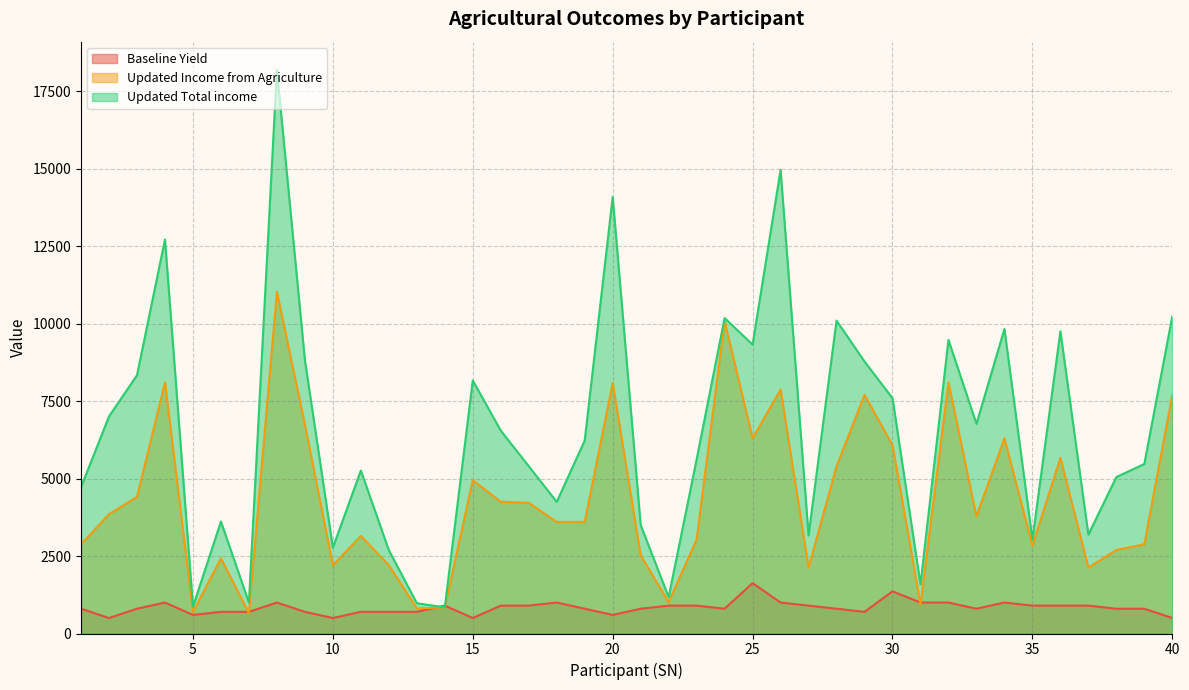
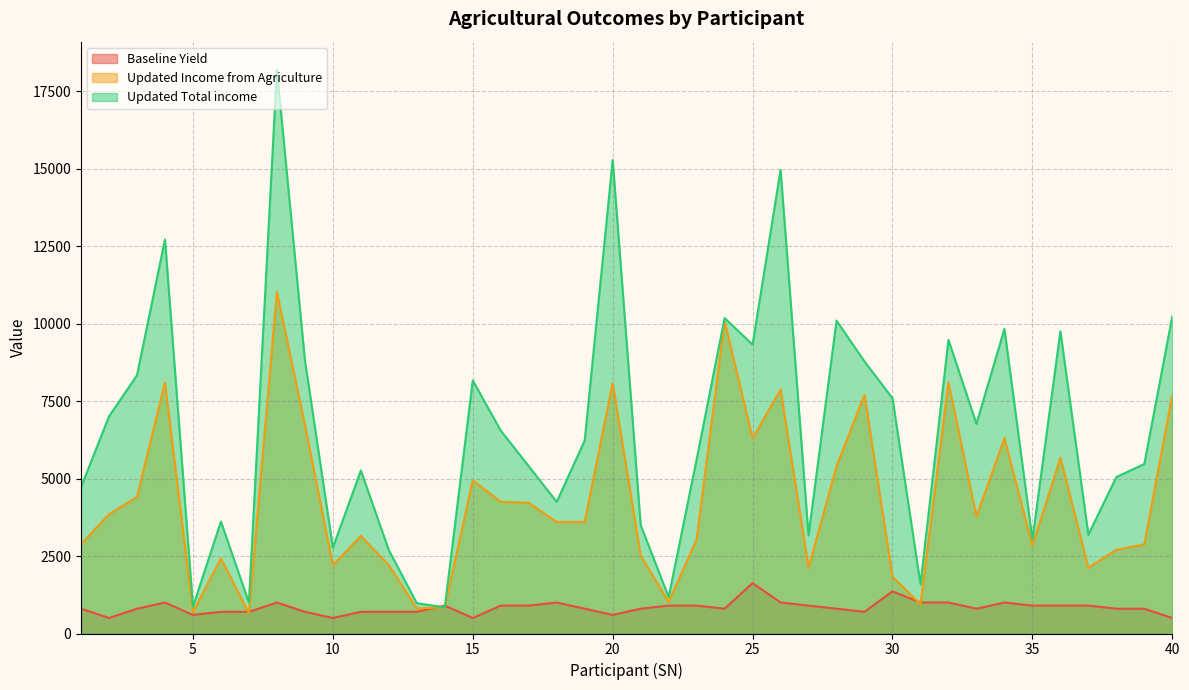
Updated Total income, 20: 14100 -> 15300
Updated Income from Agriculture, 30: 6100 -> 1800
